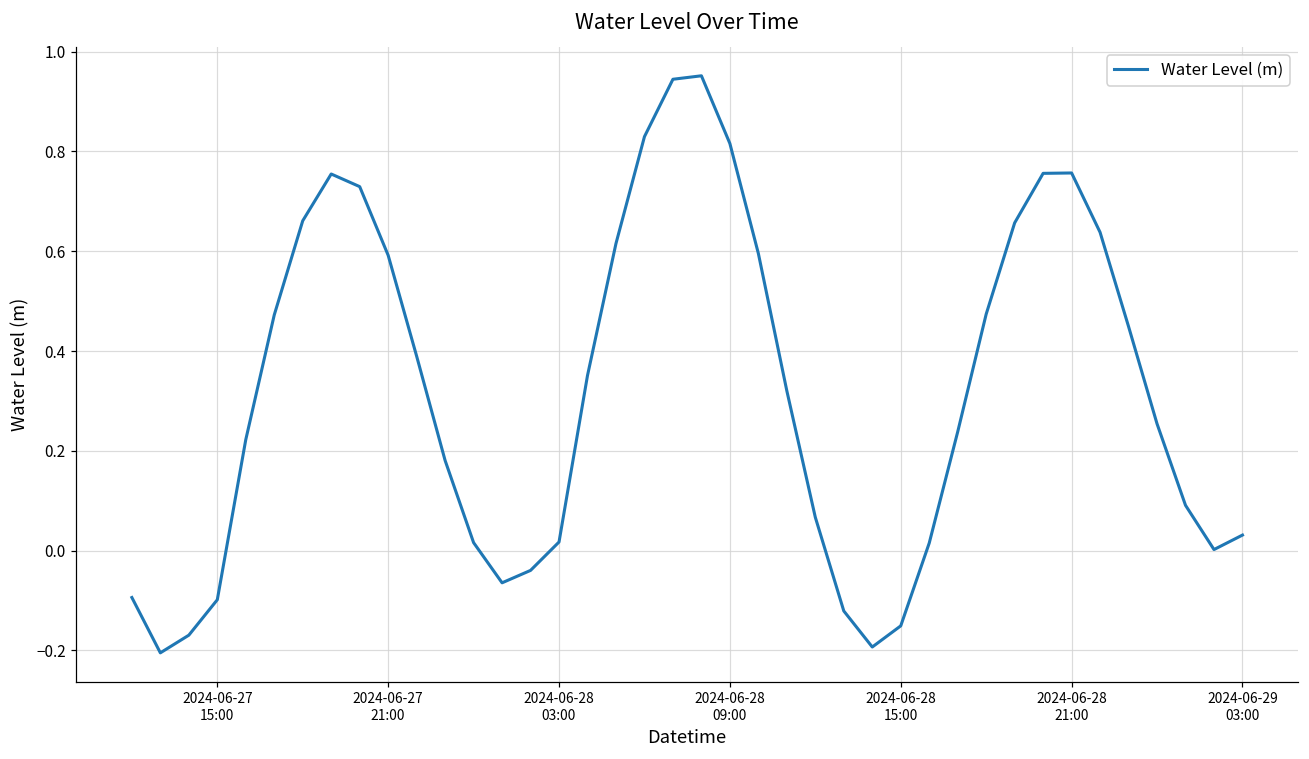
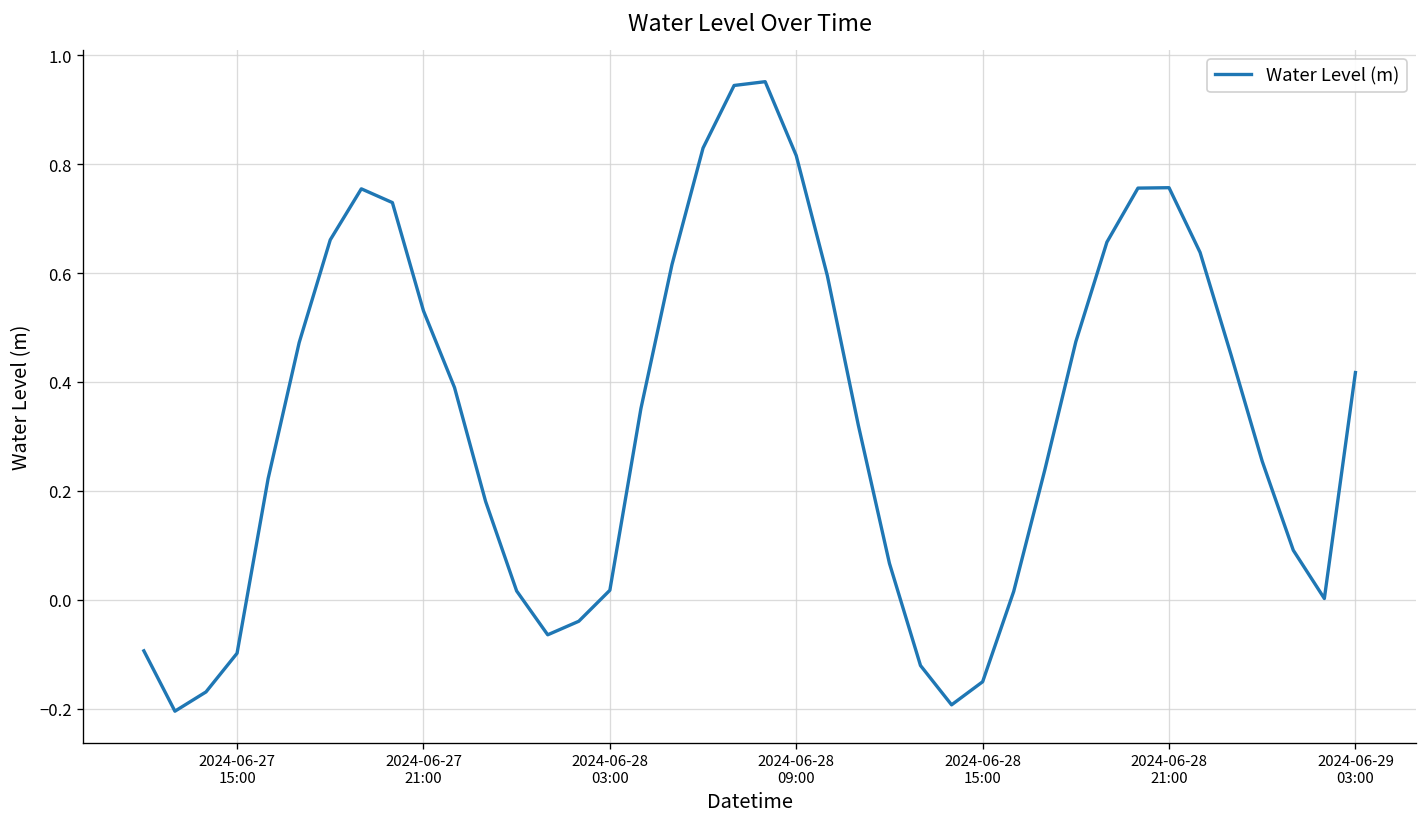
2024-06-27 21:00: 0.59 -> 0.53
2024-06-29 03:00: 0.03 -> 0.42
